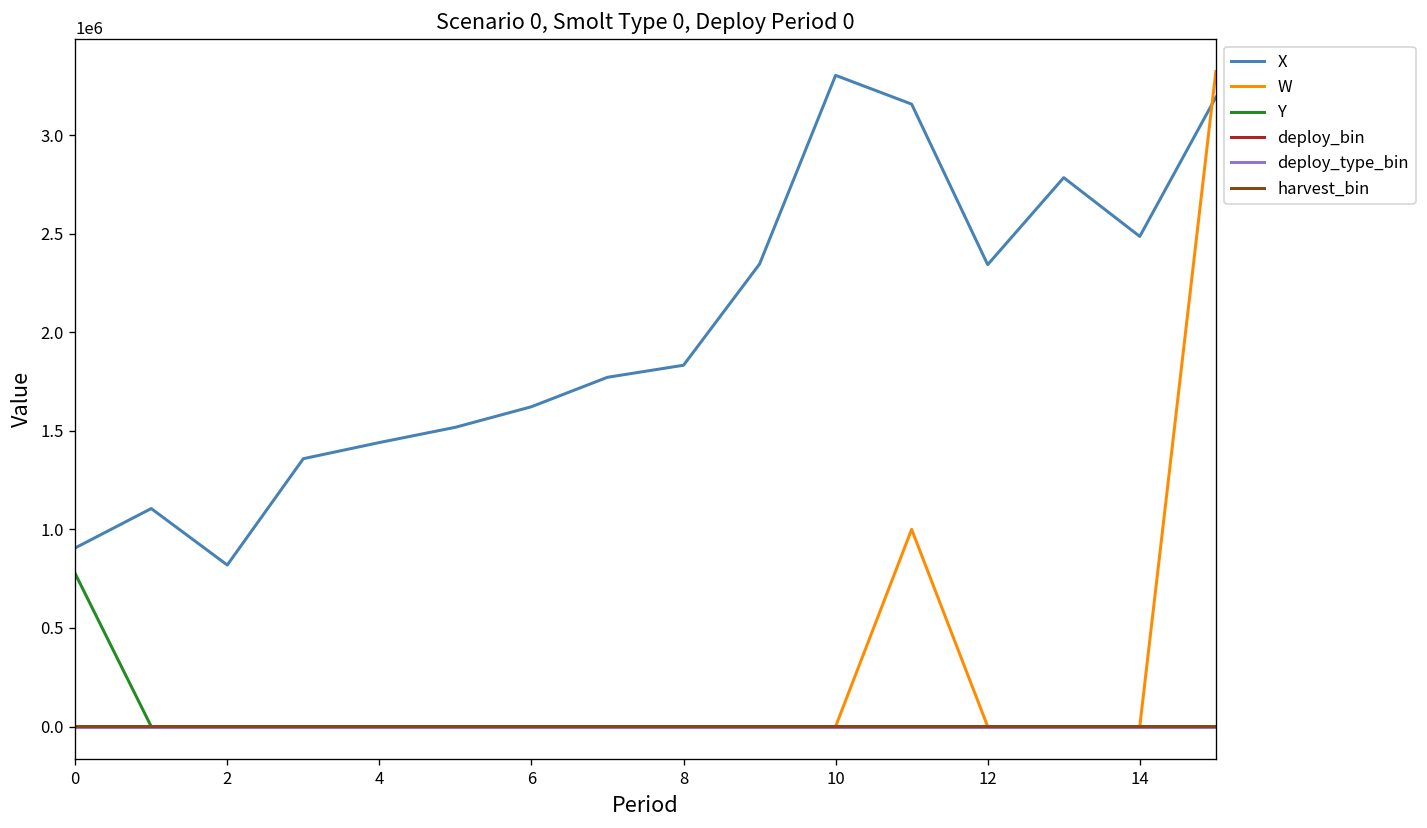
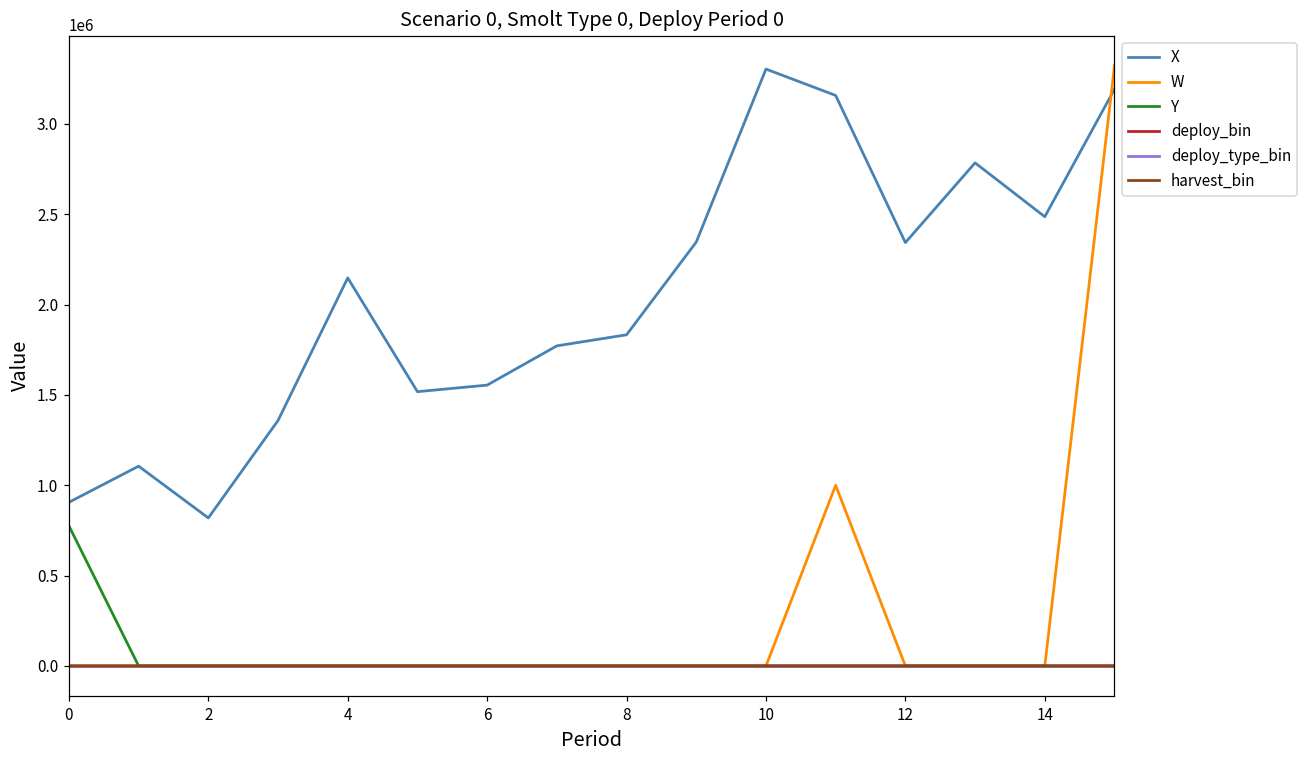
X, 4: 1440000 -> 2150000
X, 6: 1620000 -> 1550000
